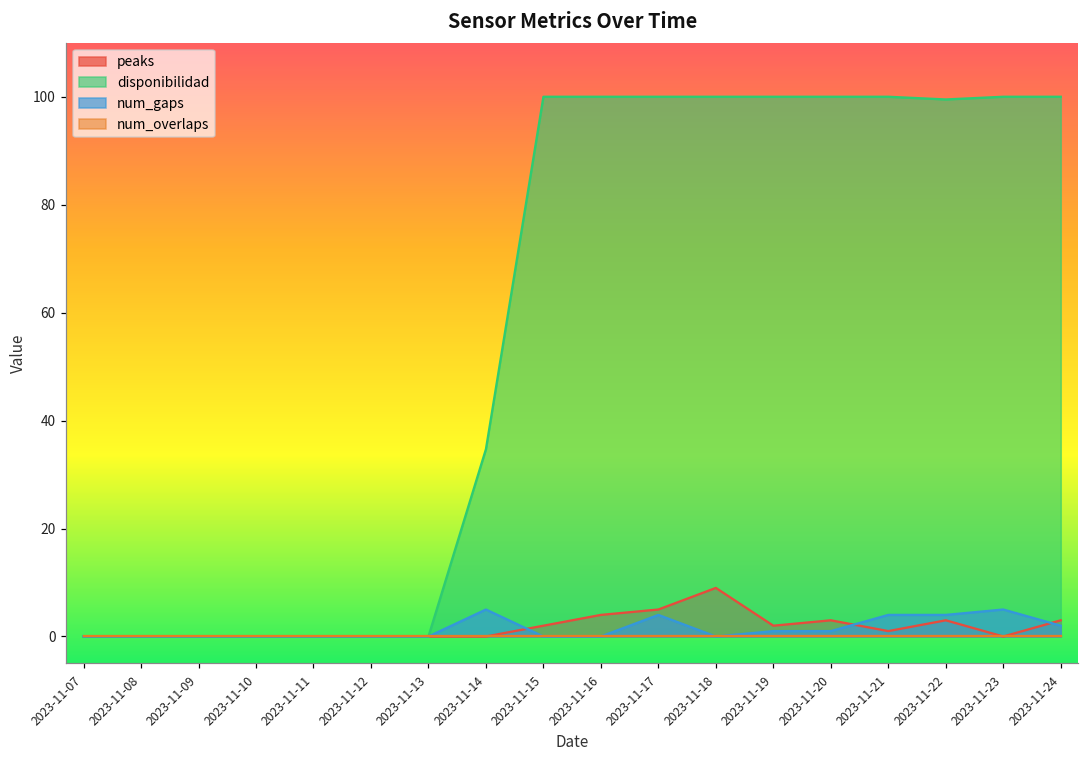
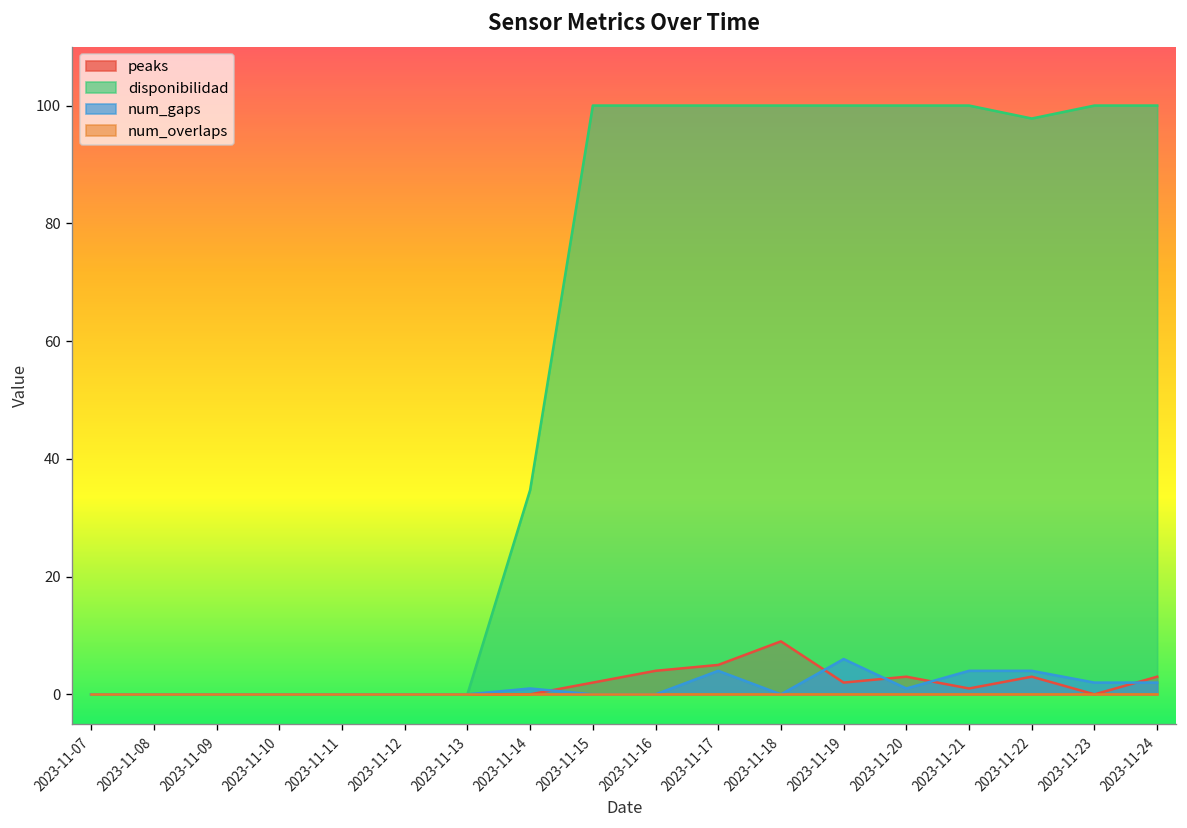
num_gaps, 2023-11-14: 5 -> 1
num_gaps, 2023-11-19: 1 -> 6
disponibilidad, 2023-11-22: 100 -> 98
num_gaps, 2023-11-23: 5 -> 2
